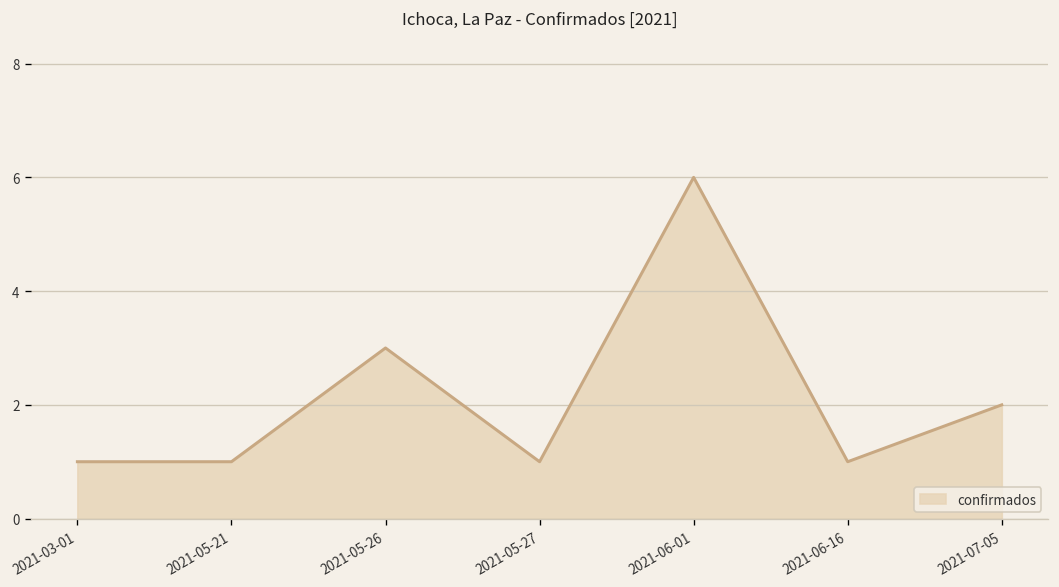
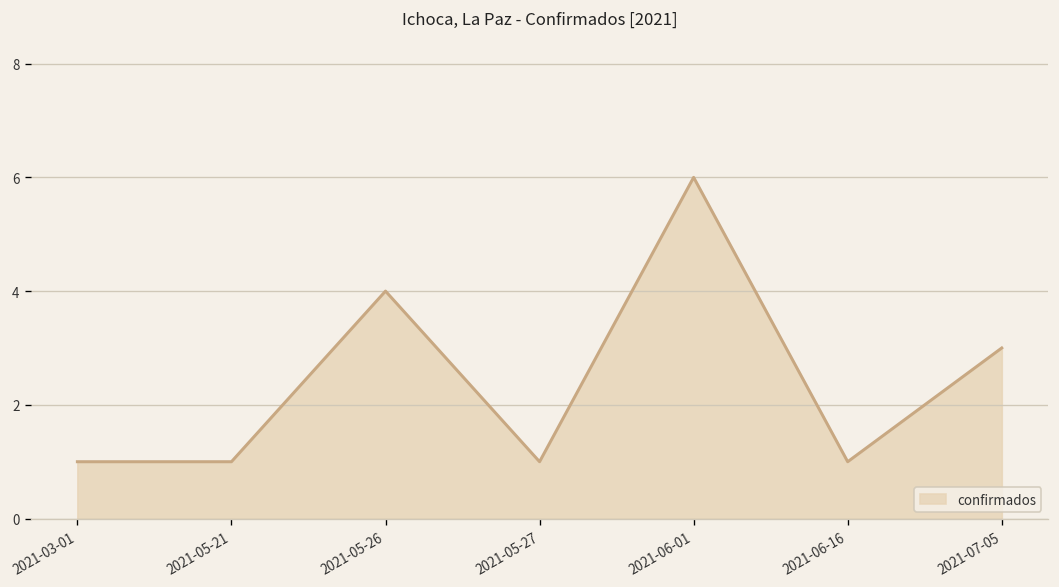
2021-05-26: 3 -> 4
2021-07-05: 2 -> 3
